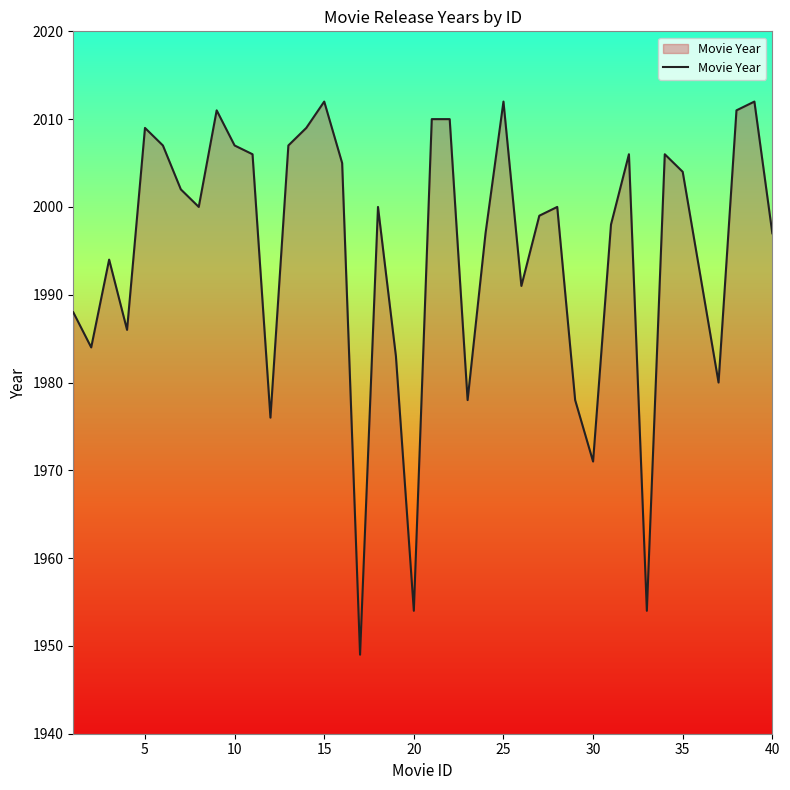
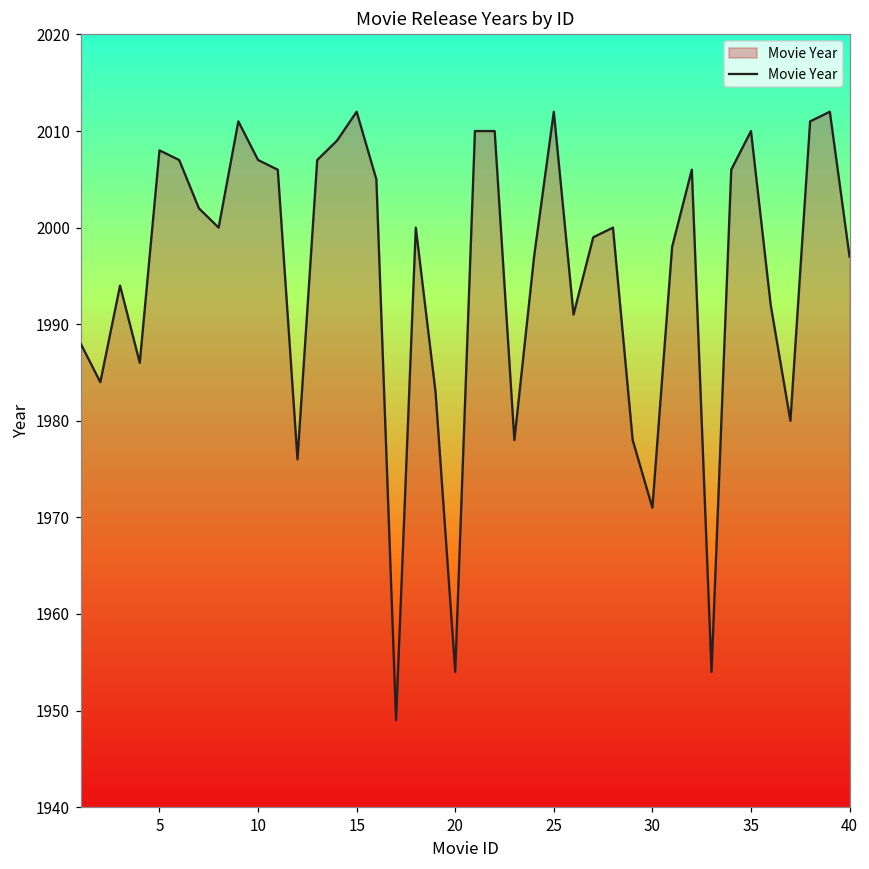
5: 2009 -> 2008
35: 2004 -> 2010
